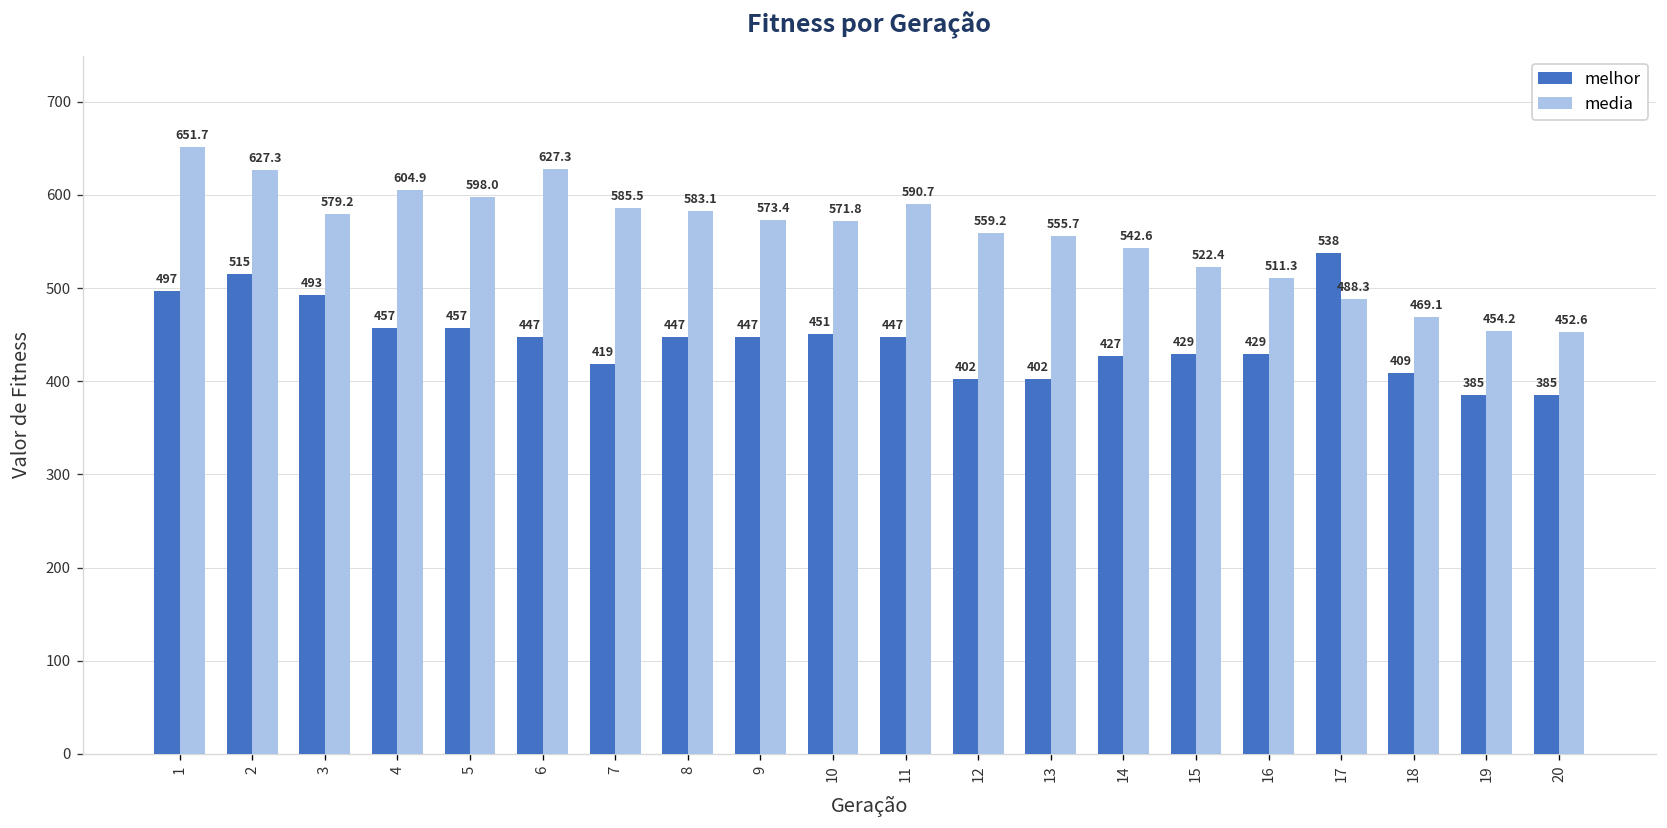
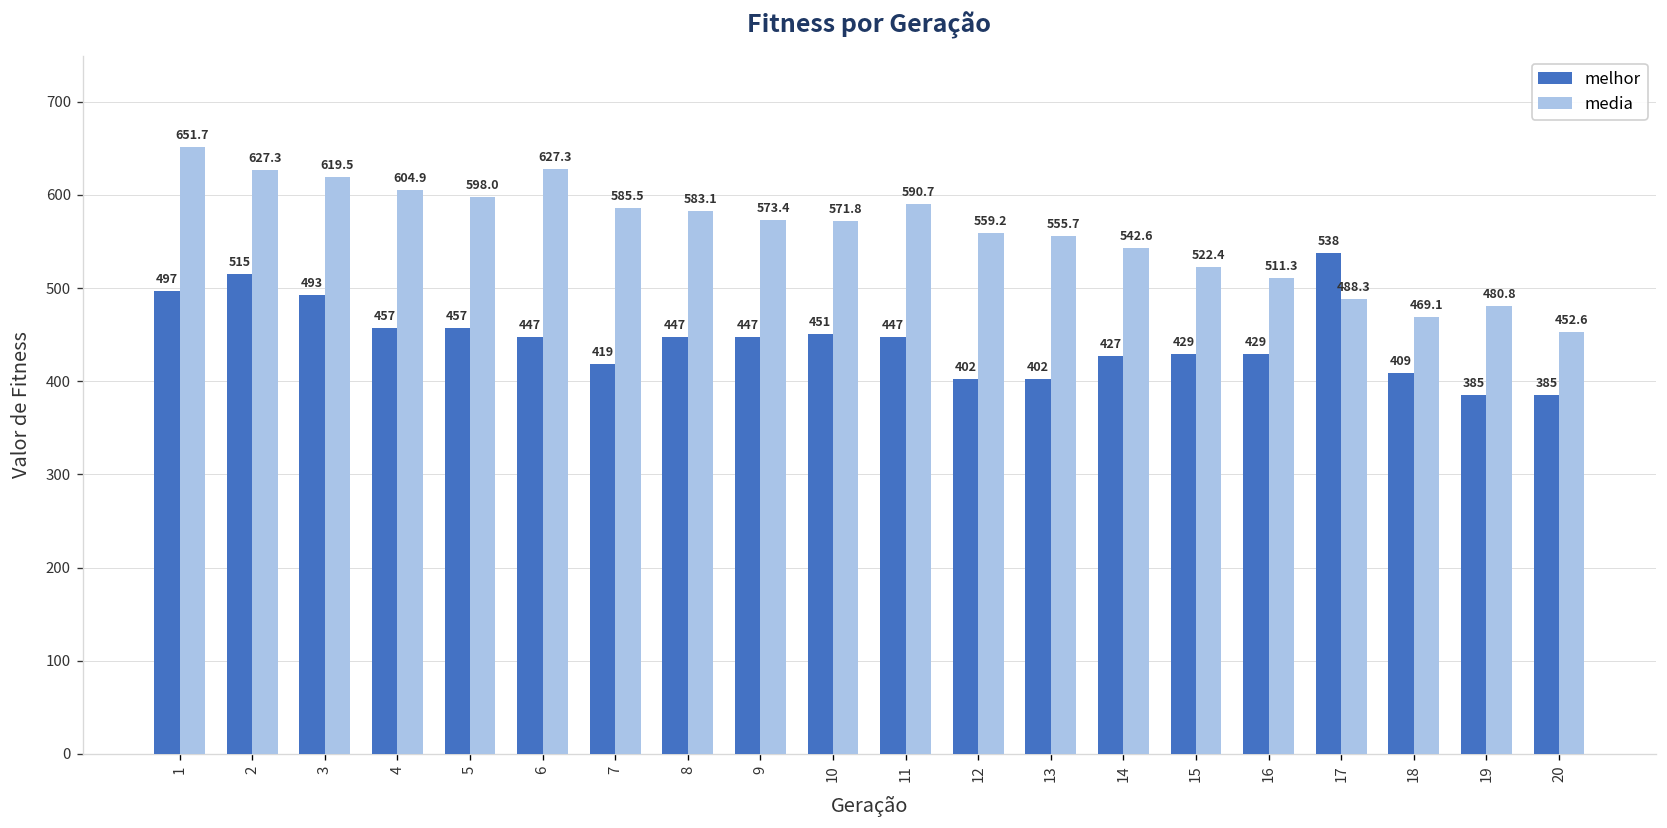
media, 3: 579.2 -> 619.5
media, 19: 454.2 -> 480.8
